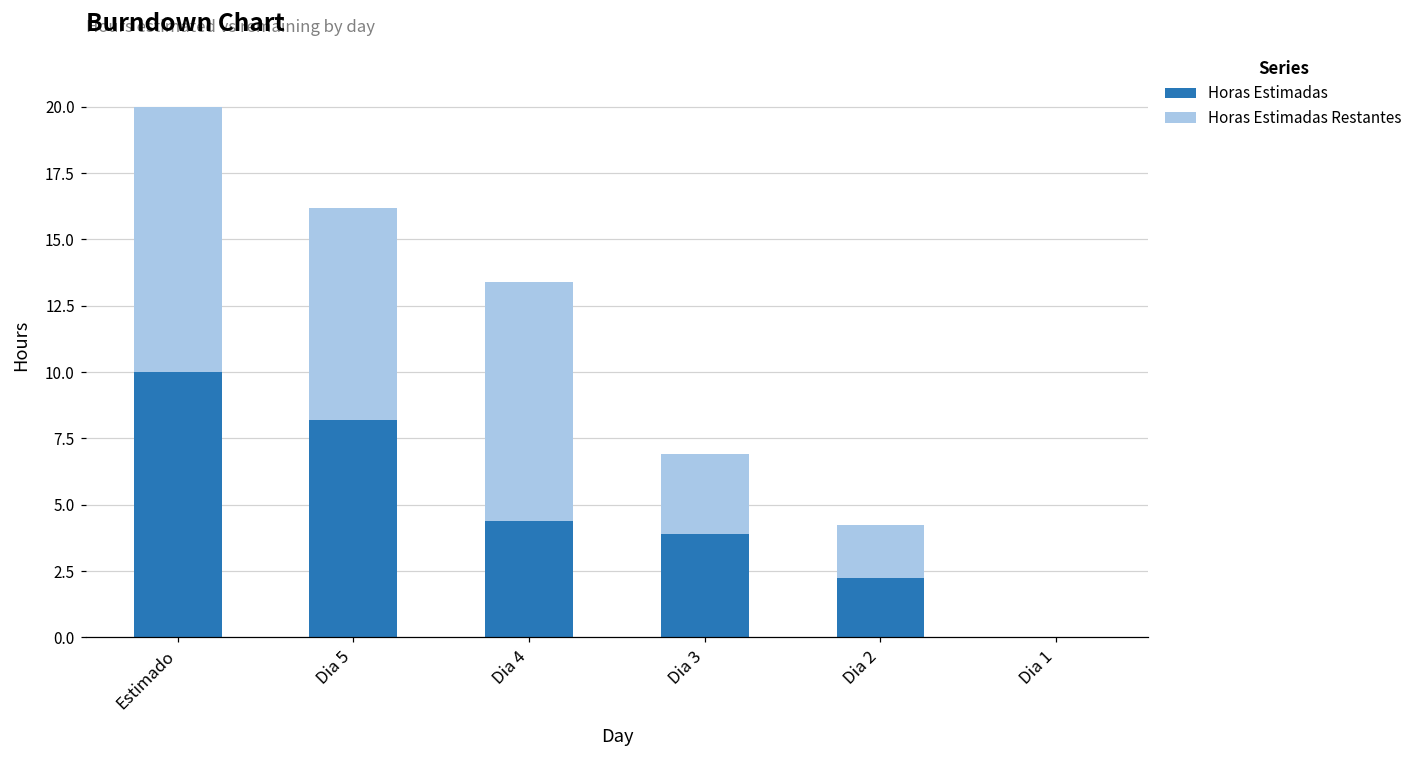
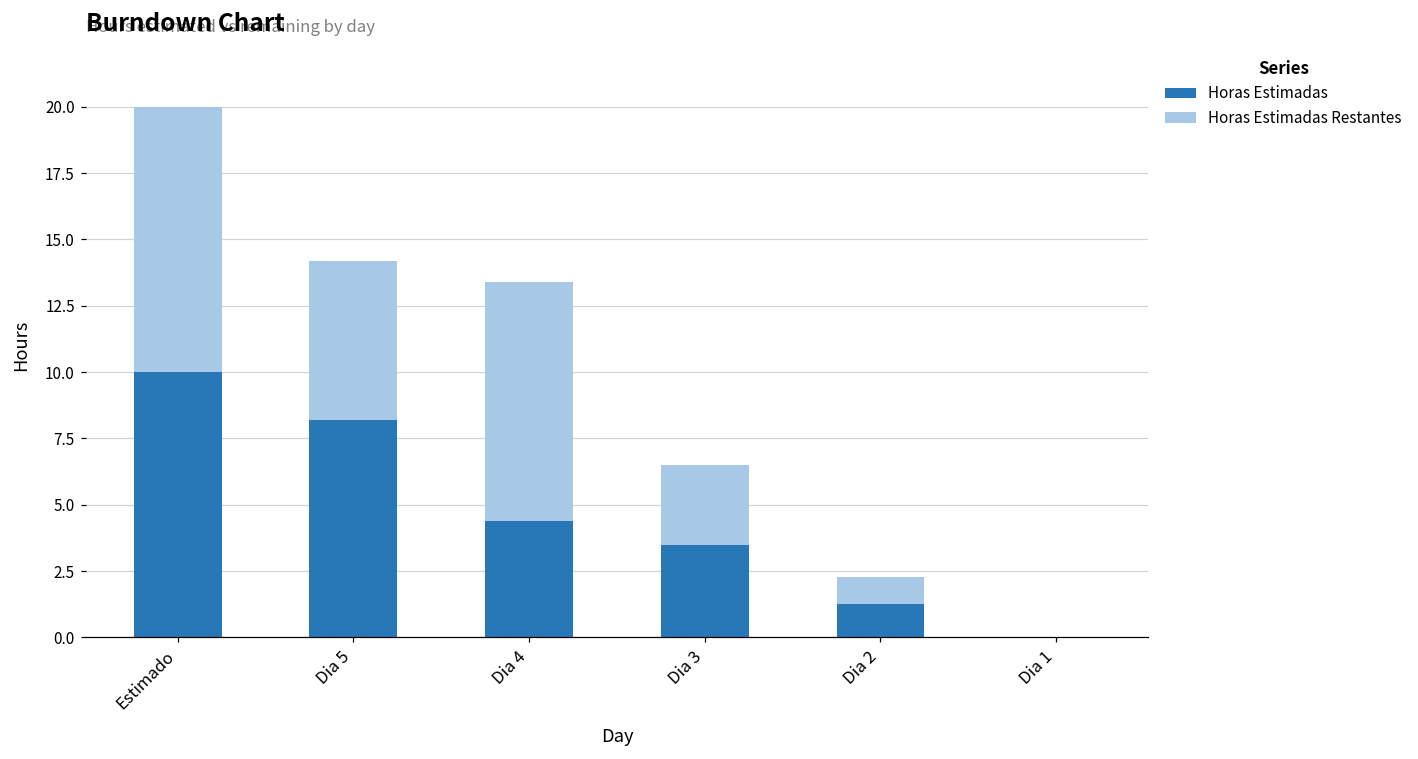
Horas Estimadas Restantes, Dia 5: 8 -> 6
Horas Estimadas, Dia 3: 3.9 -> 3.5
Horas Estimadas, Dia 2: 2.3 -> 1.3
Horas Estimadas Restantes, Dia 2: 2 -> 1
